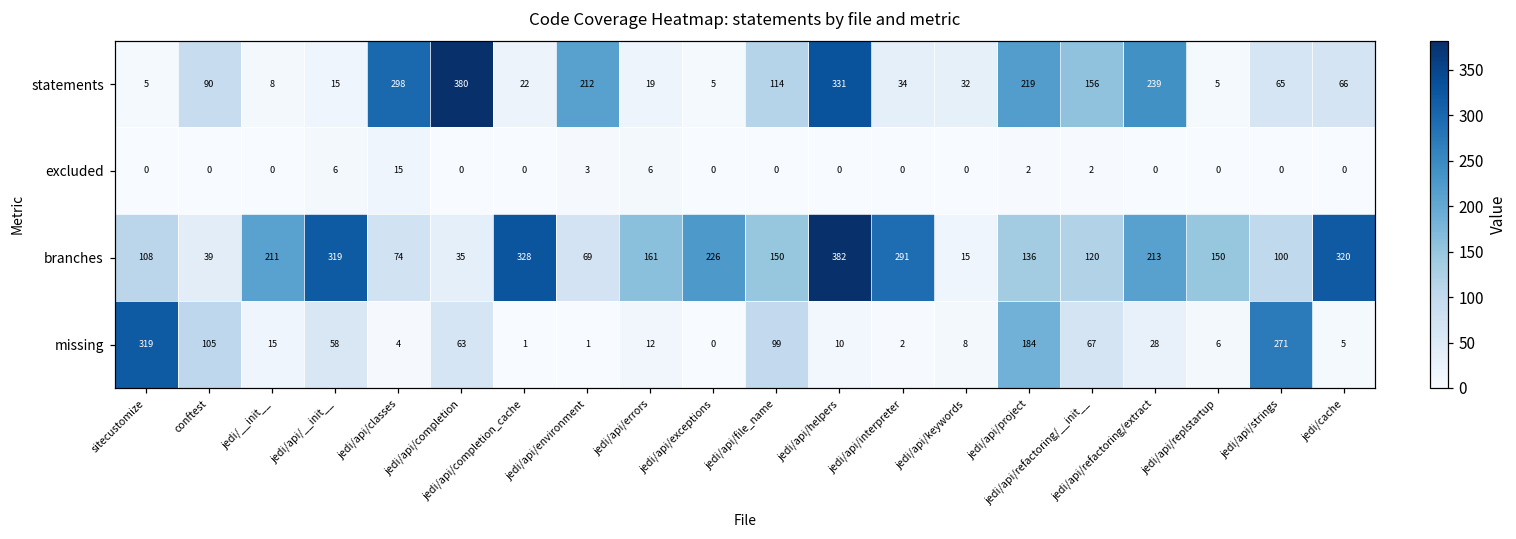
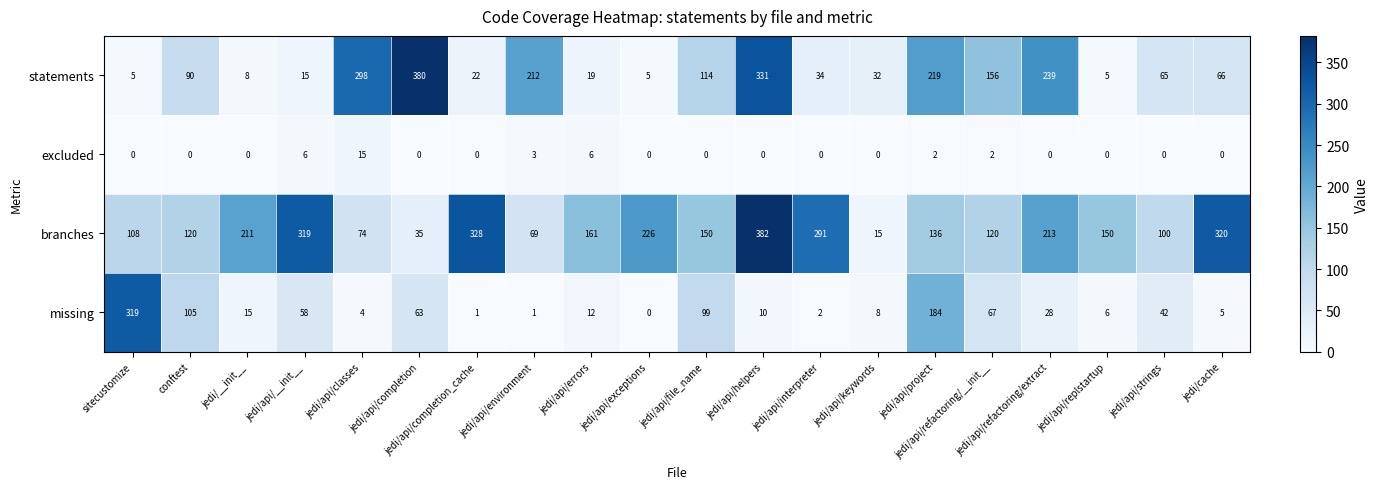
branches, conftest: 39 -> 120
missing, jedi/api/strings: 271 -> 42
